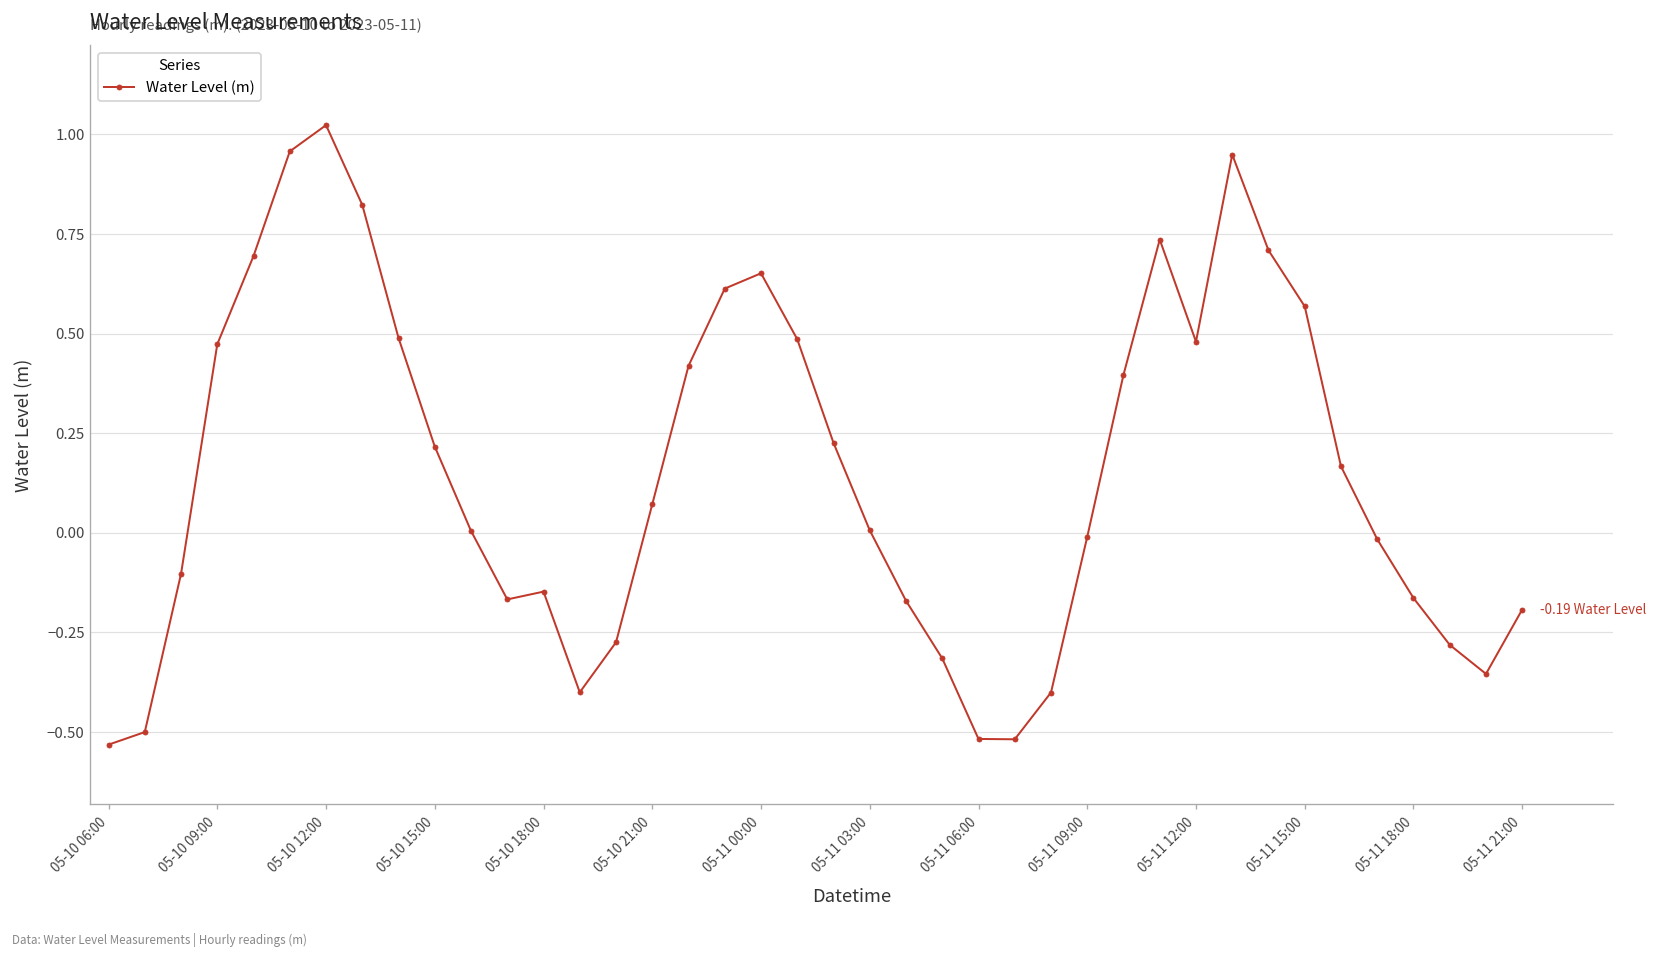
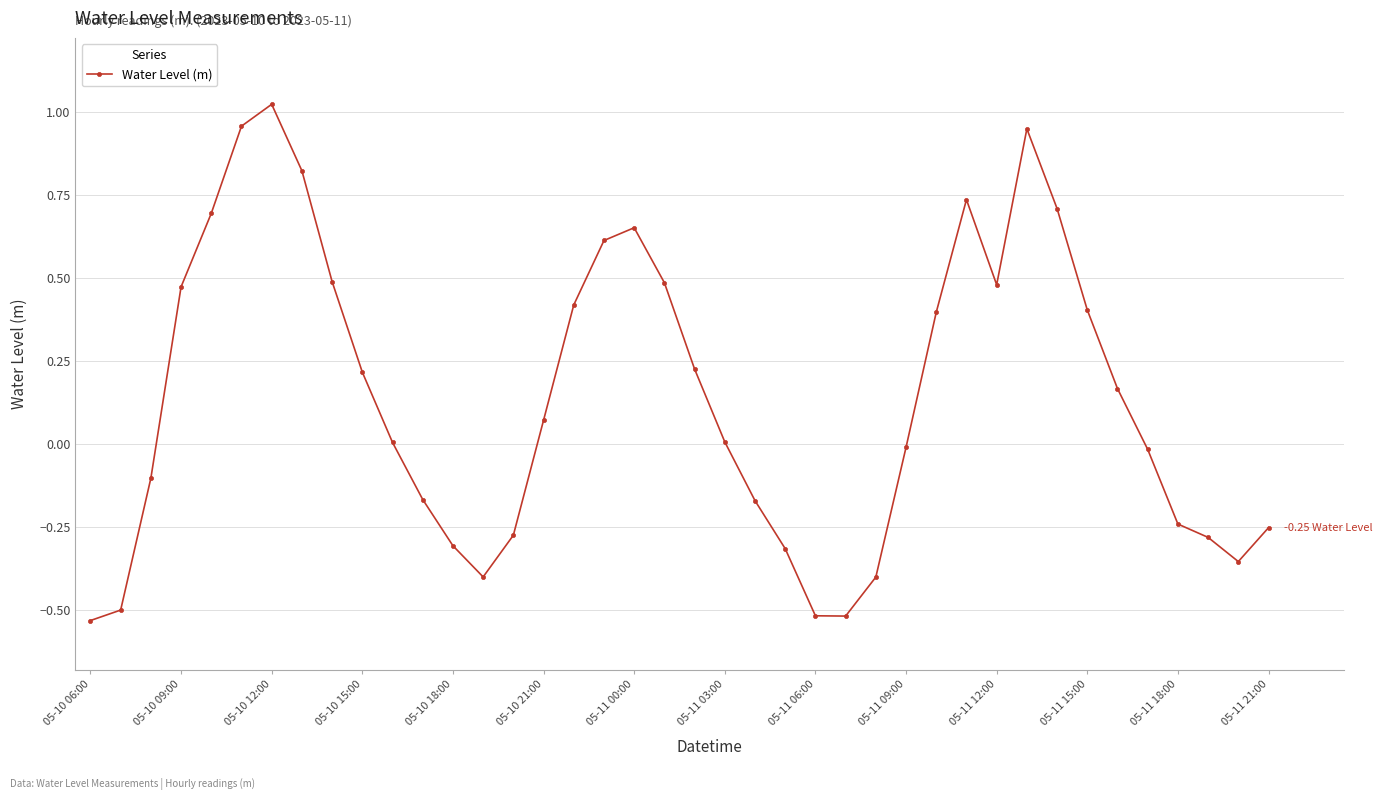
05-10 18:00: -0.15 -> -0.31
05-11 15:00: 0.57 -> 0.40
05-11 18:00: -0.16 -> -0.24
05-11 21:00: -0.19 -> -0.25
